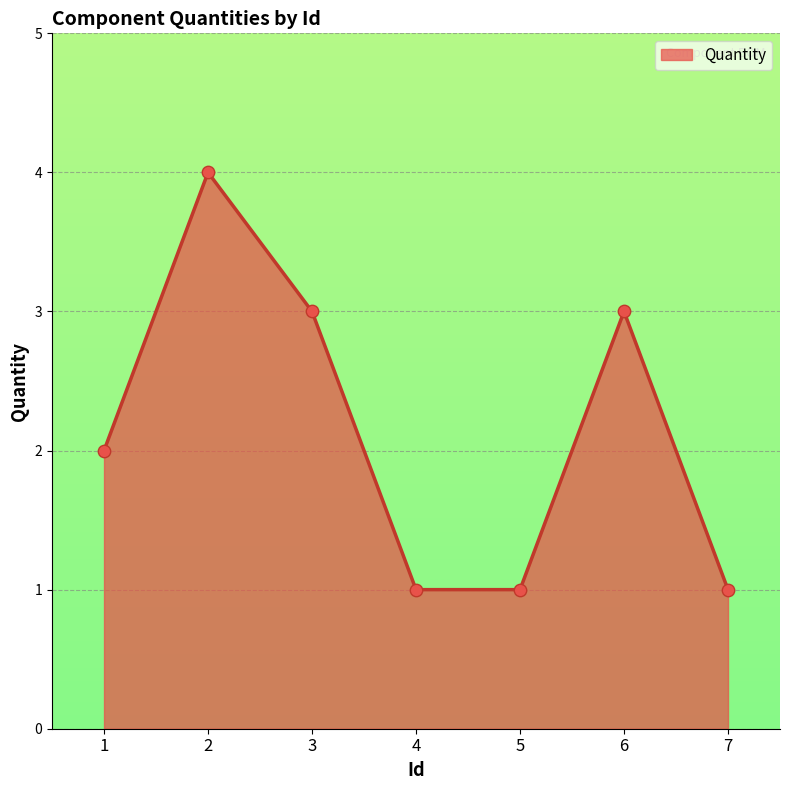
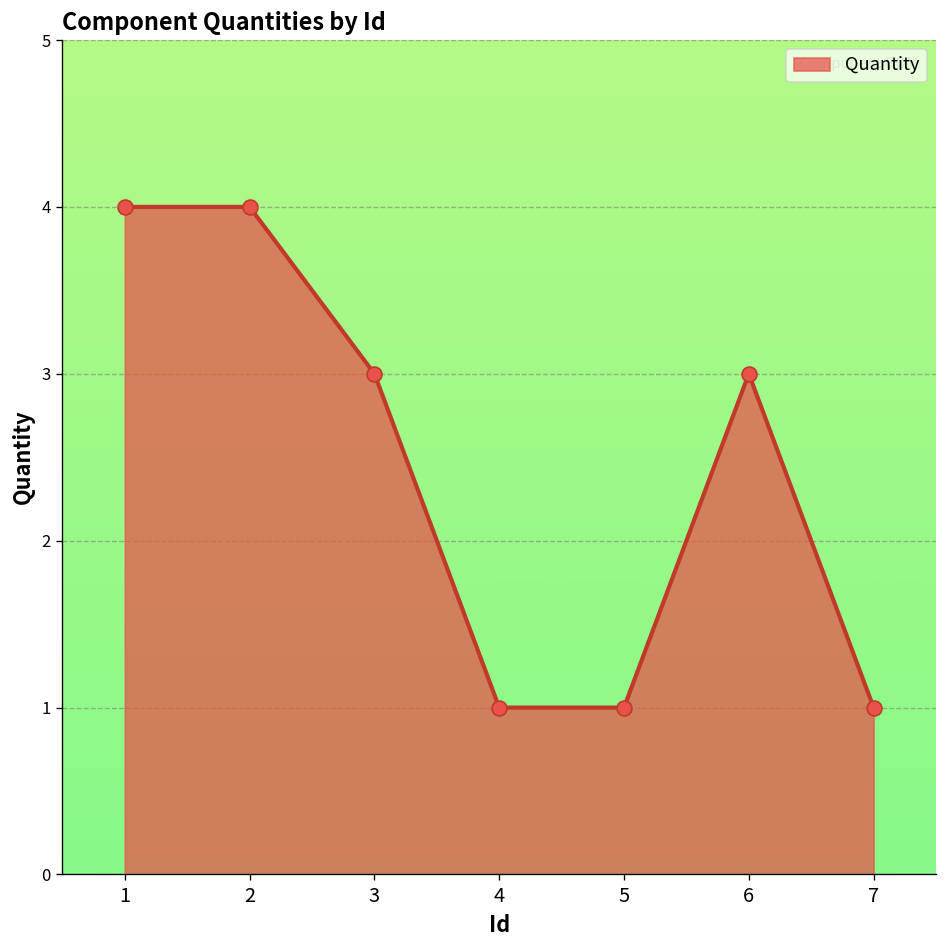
1: 2 -> 4
